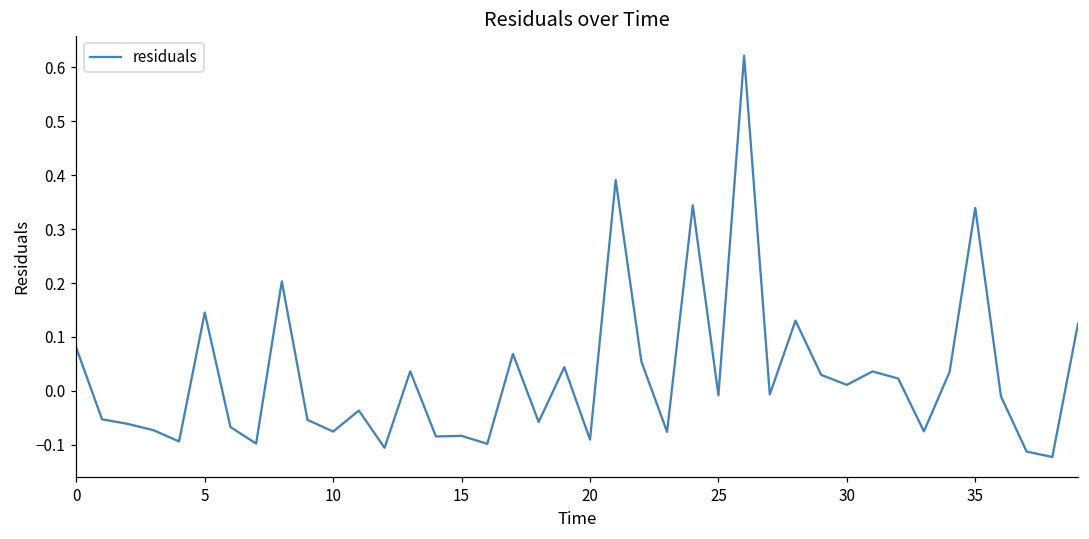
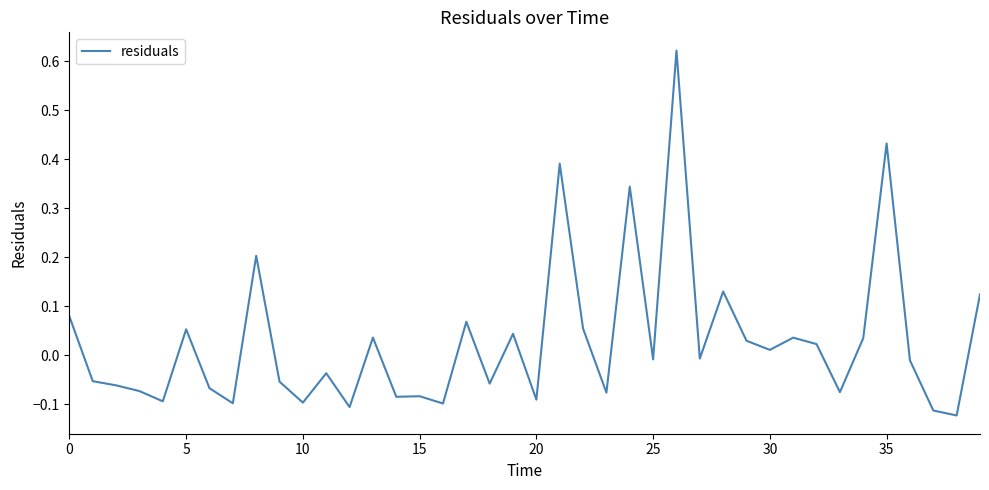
5: 0.15 -> 0.05
10: -0.08 -> -0.10
35: 0.34 -> 0.43
